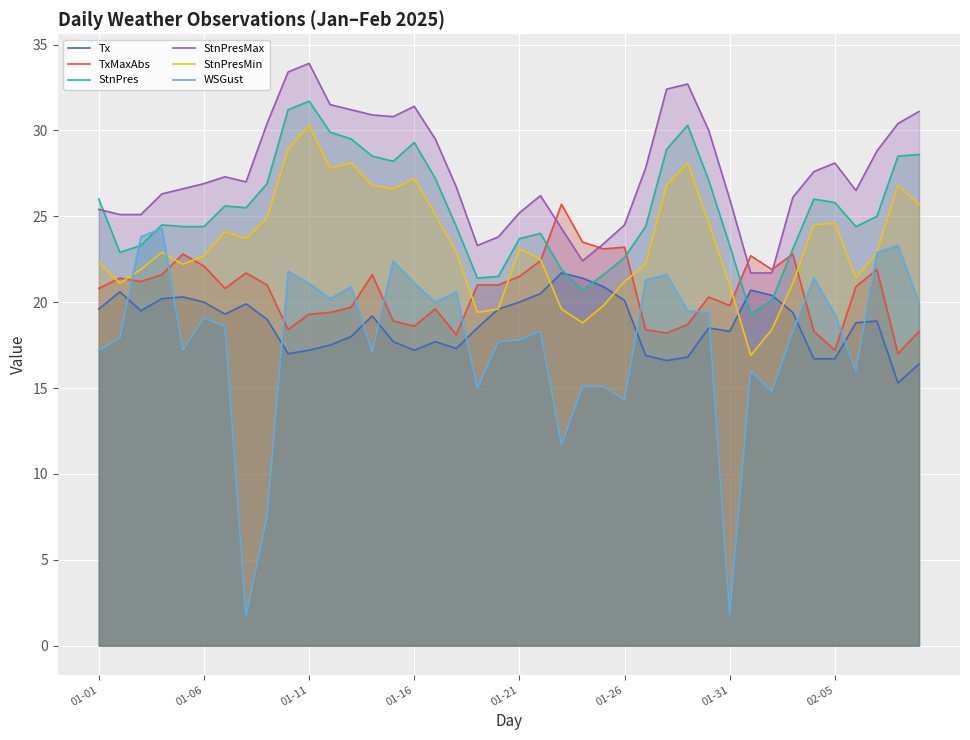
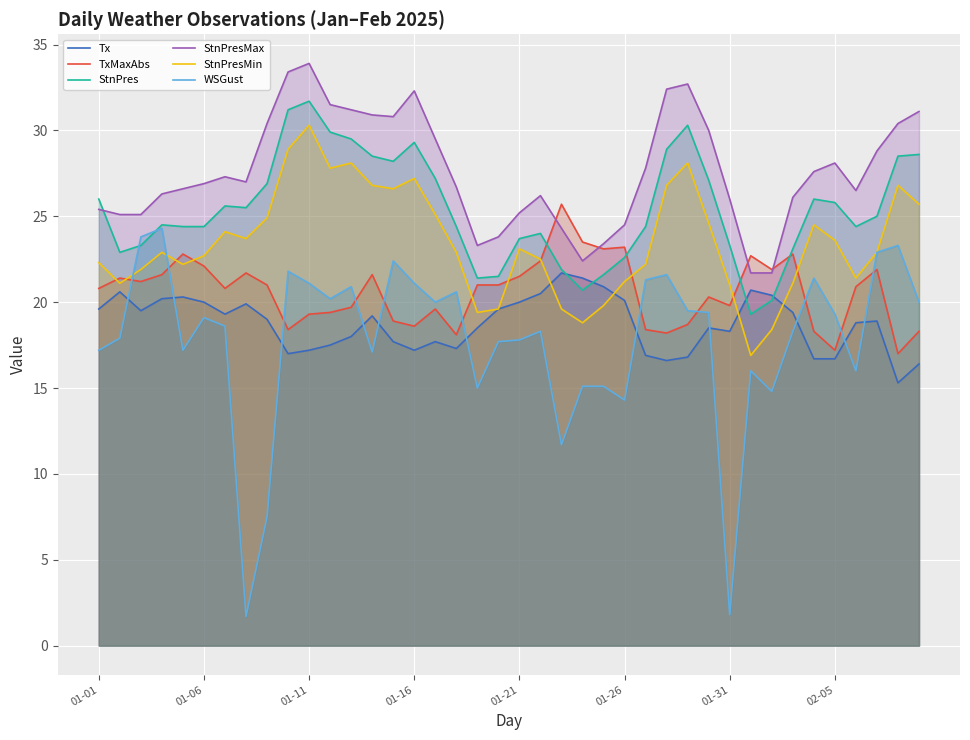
StnPresMax, 01-16: 31.4 -> 32.3
StnPresMin, 02-05: 24.6 -> 23.6
